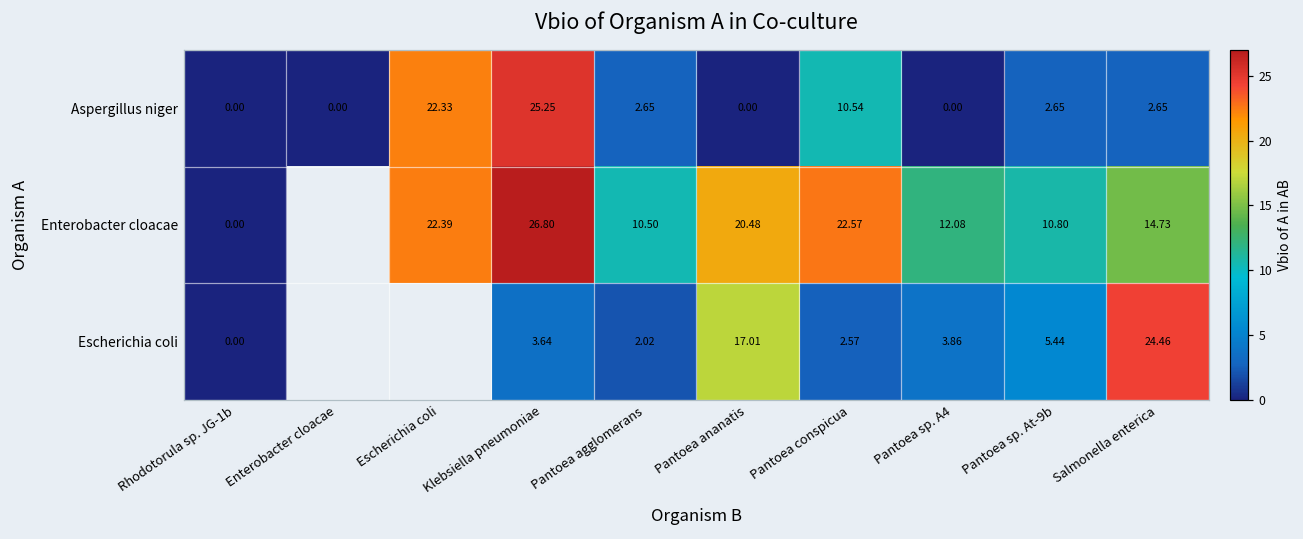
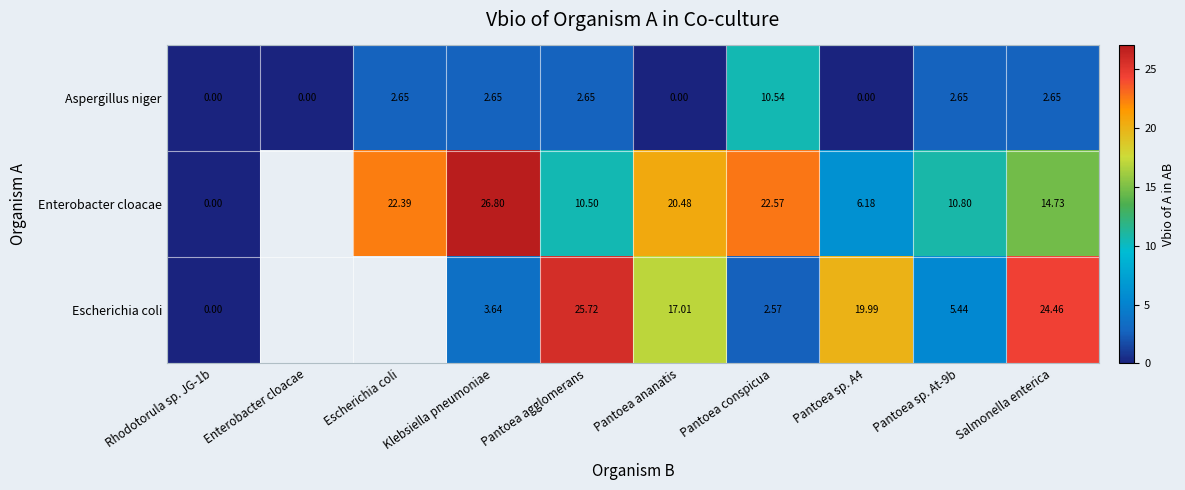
Aspergillus niger, Escherichia coli: 22.33 -> 2.65
Aspergillus niger, Klebsiella pneumoniae: 25.25 -> 2.65
Enterobacter cloacae, Pantoea sp. A4: 12.08 -> 6.18
Escherichia coli, Pantoea agglomerans: 2.02 -> 25.72
Escherichia coli, Pantoea sp. A4: 3.86 -> 19.99
